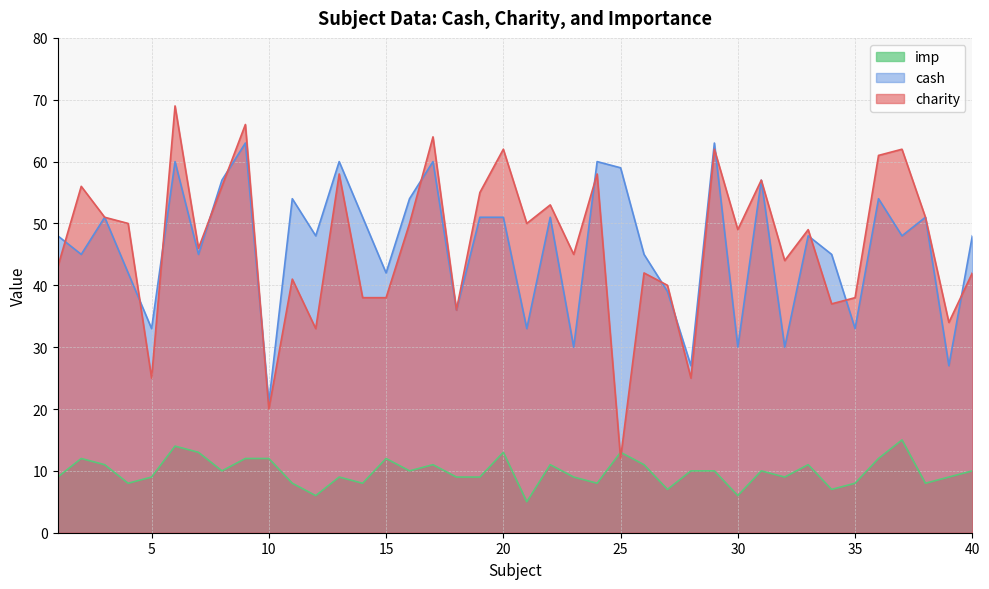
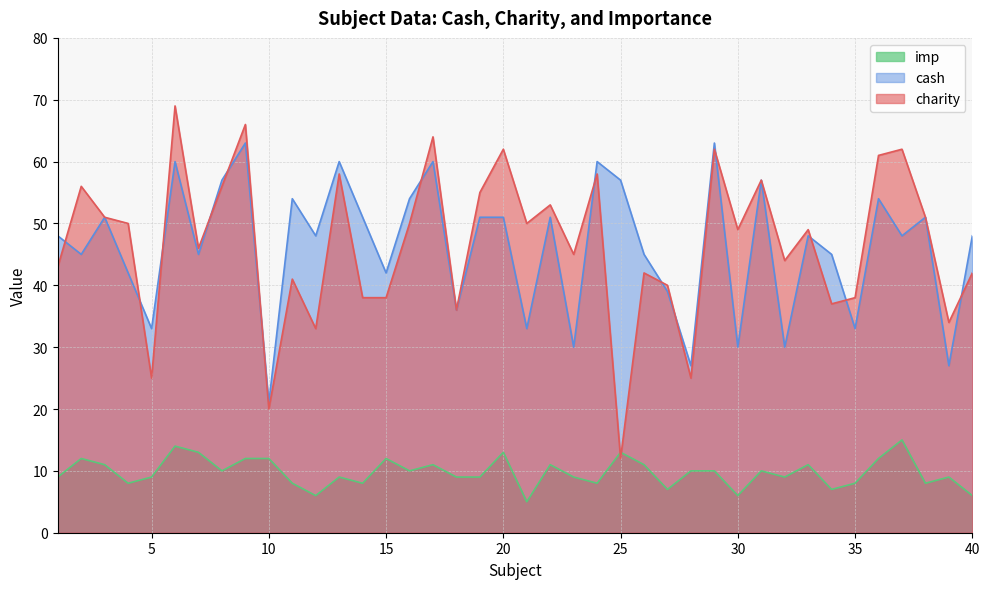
cash, 25: 59 -> 57
imp, 40: 10 -> 6
